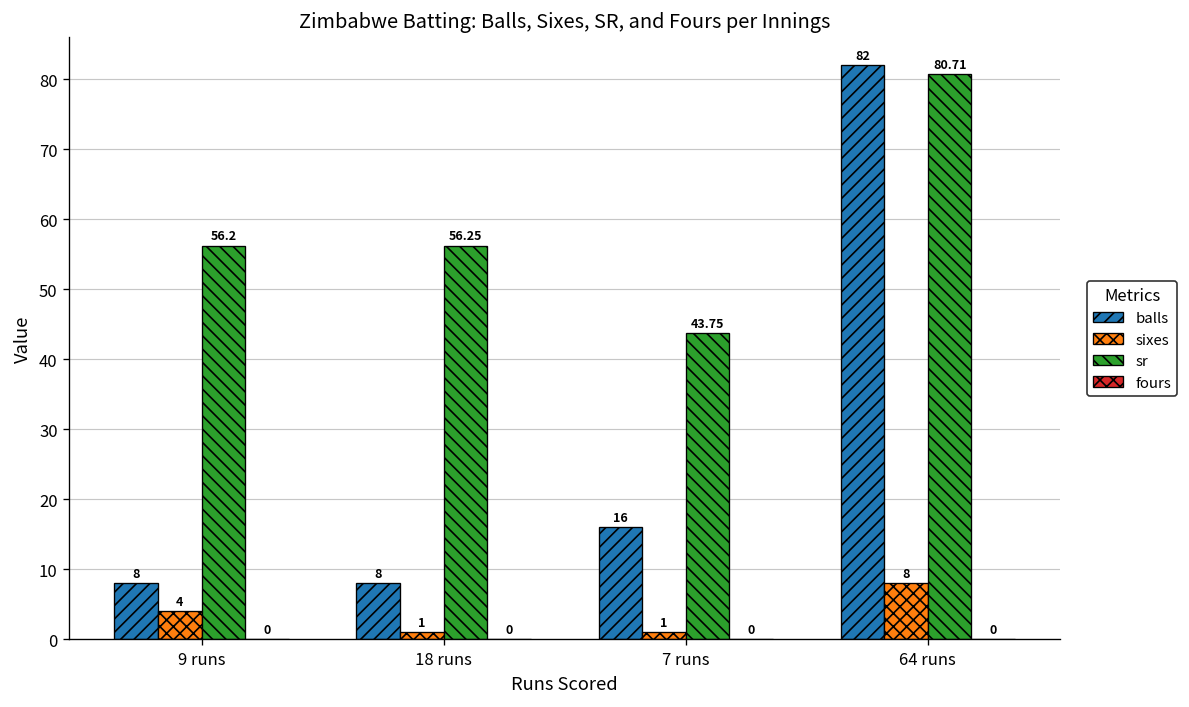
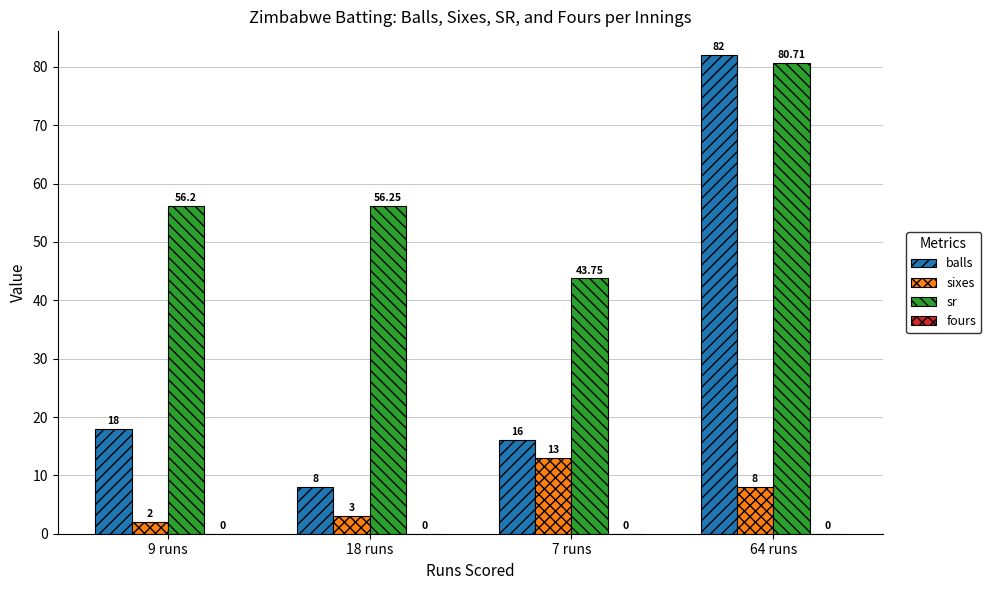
balls, 9 runs: 8 -> 18
sixes, 9 runs: 4 -> 2
sixes, 18 runs: 1 -> 3
sixes, 7 runs: 1 -> 13
